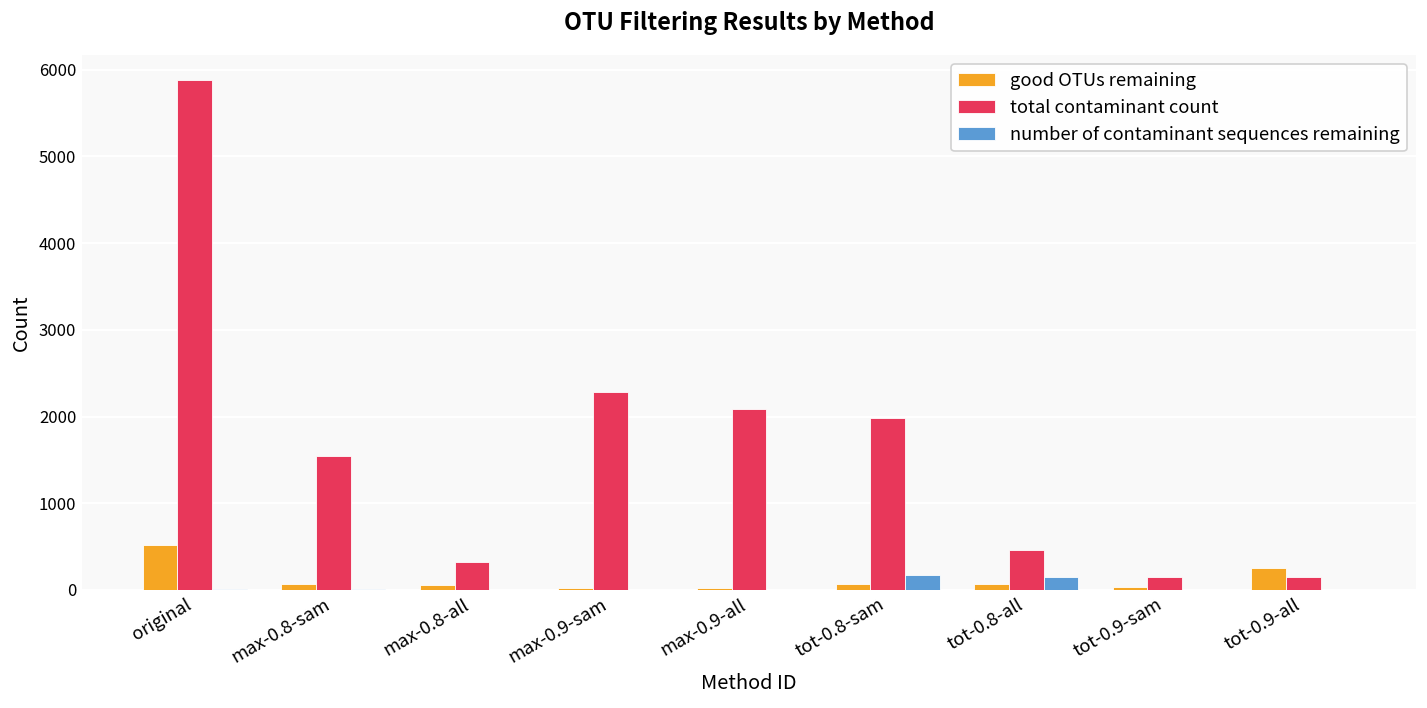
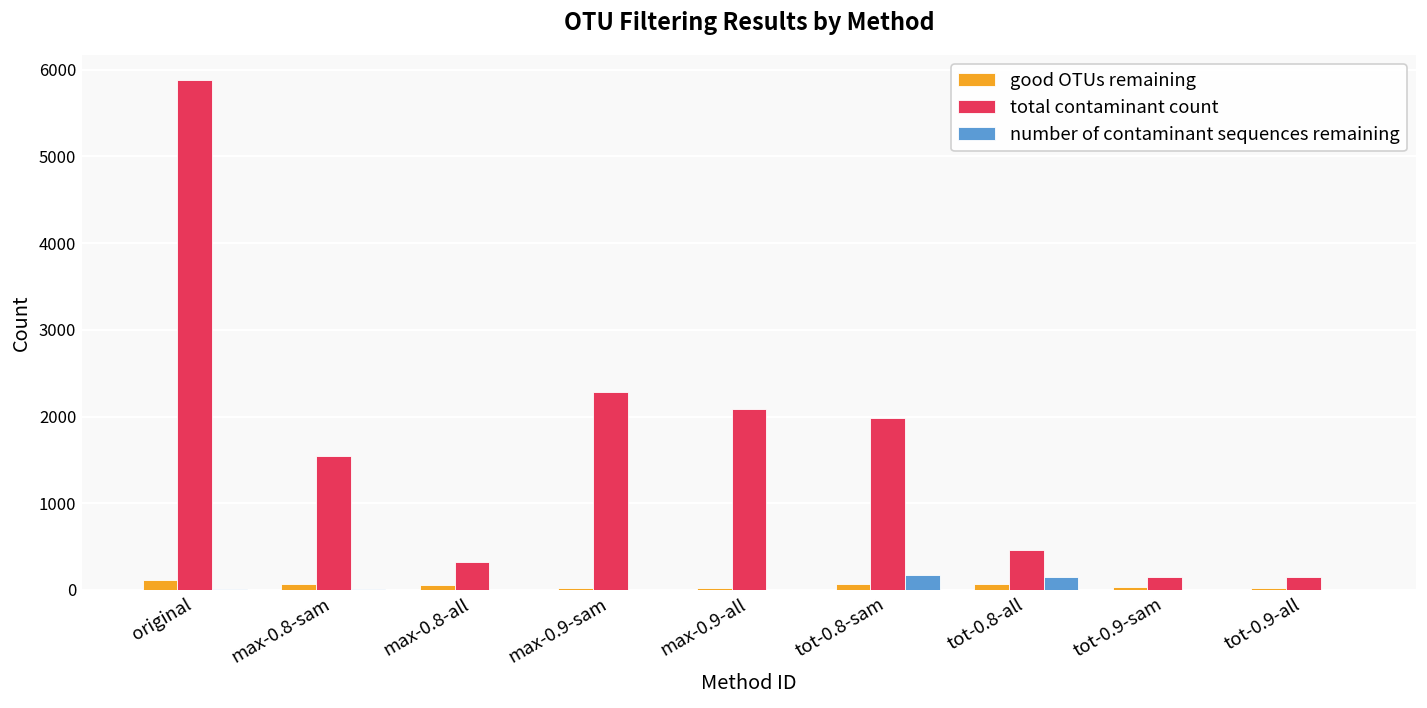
good OTUs remaining, original: 500 -> 100
good OTUs remaining, tot-0.9-all: 300 -> 0
